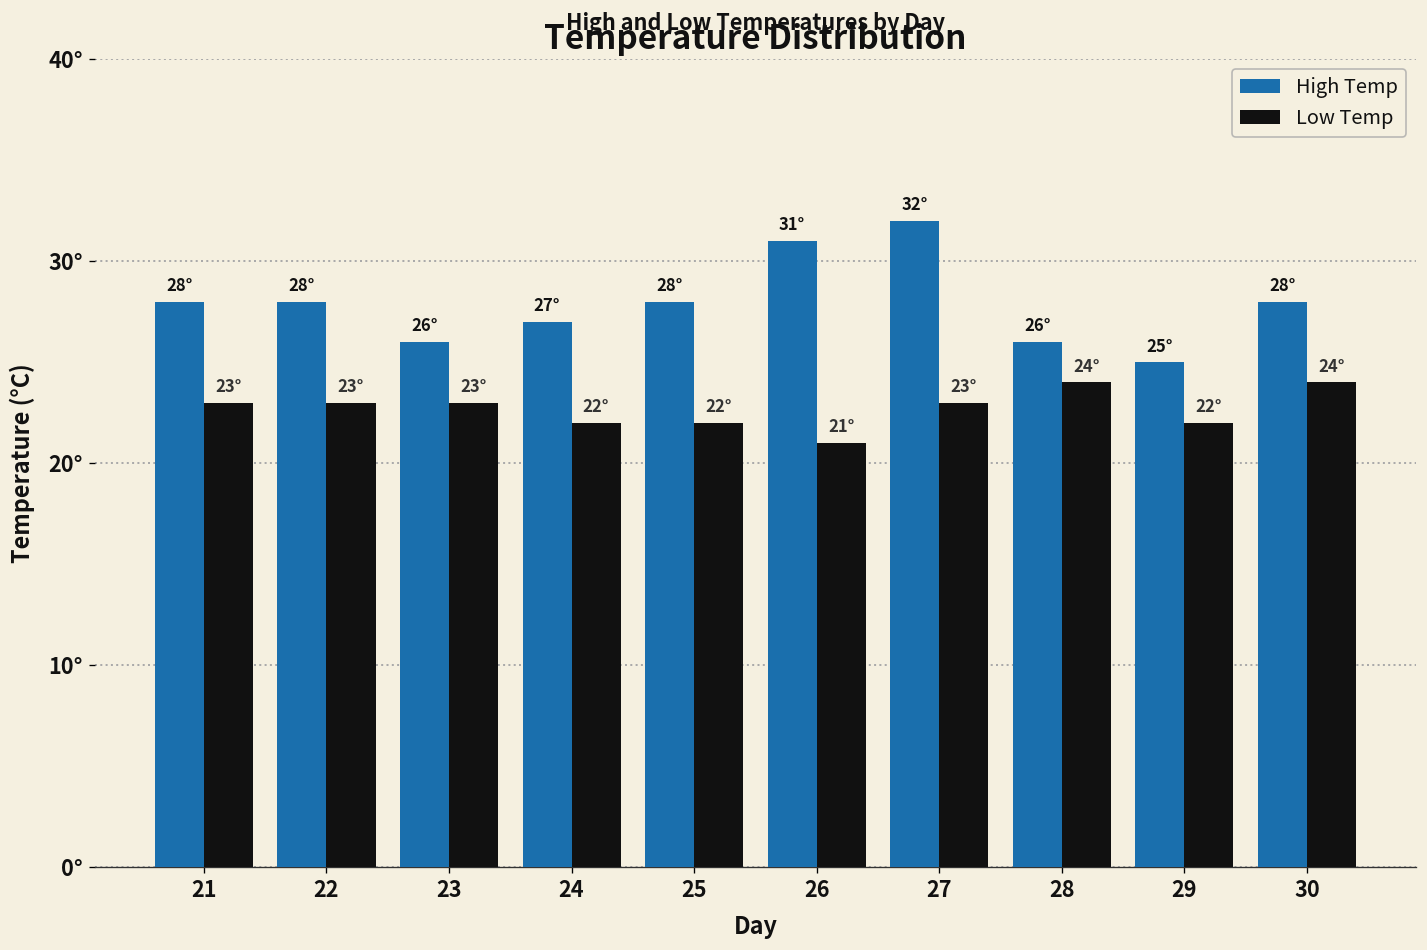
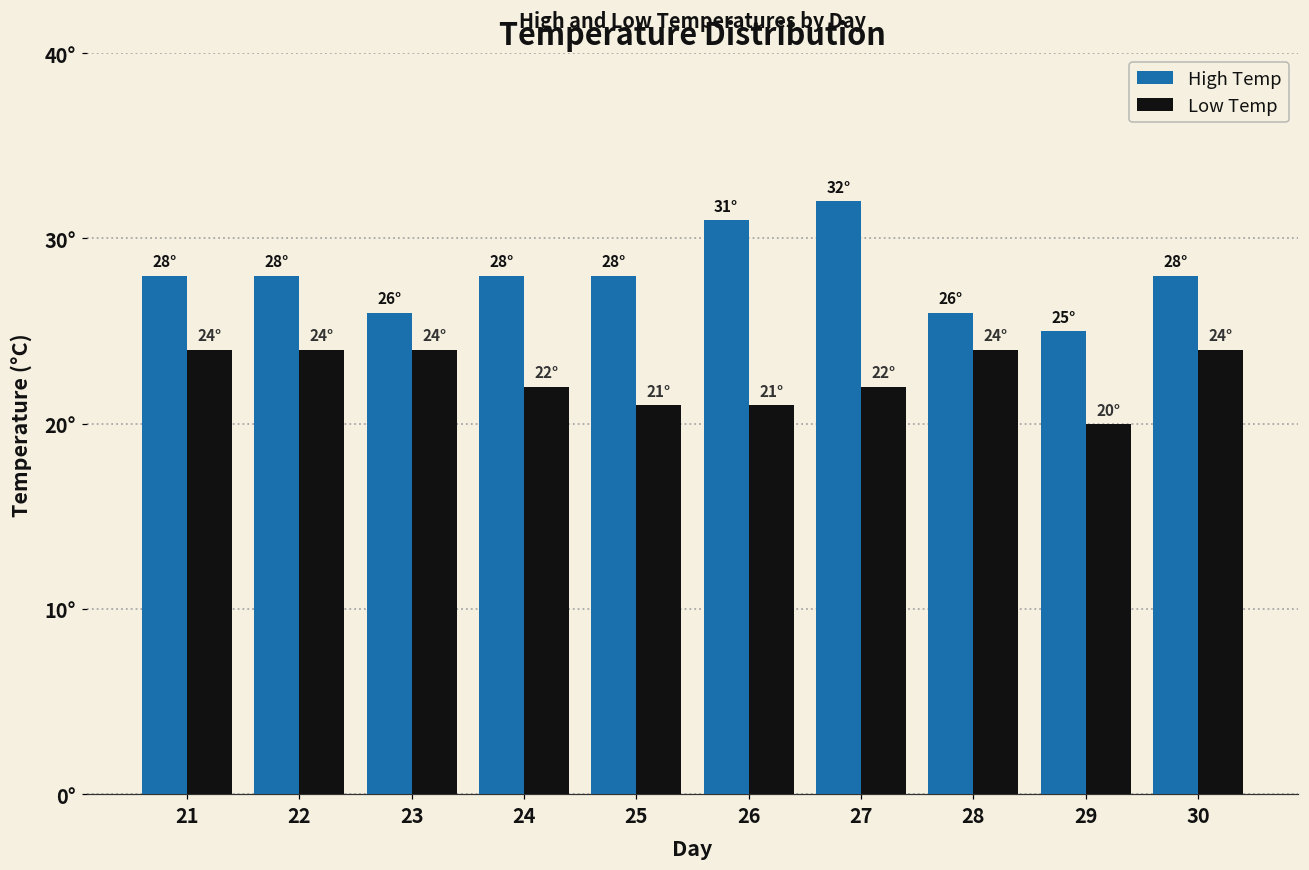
Low Temp, 21: 23° -> 24°
Low Temp, 22: 23° -> 24°
Low Temp, 23: 23° -> 24°
High Temp, 24: 27° -> 28°
Low Temp, 25: 22° -> 21°
Low Temp, 27: 23° -> 22°
Low Temp, 29: 22° -> 20°
